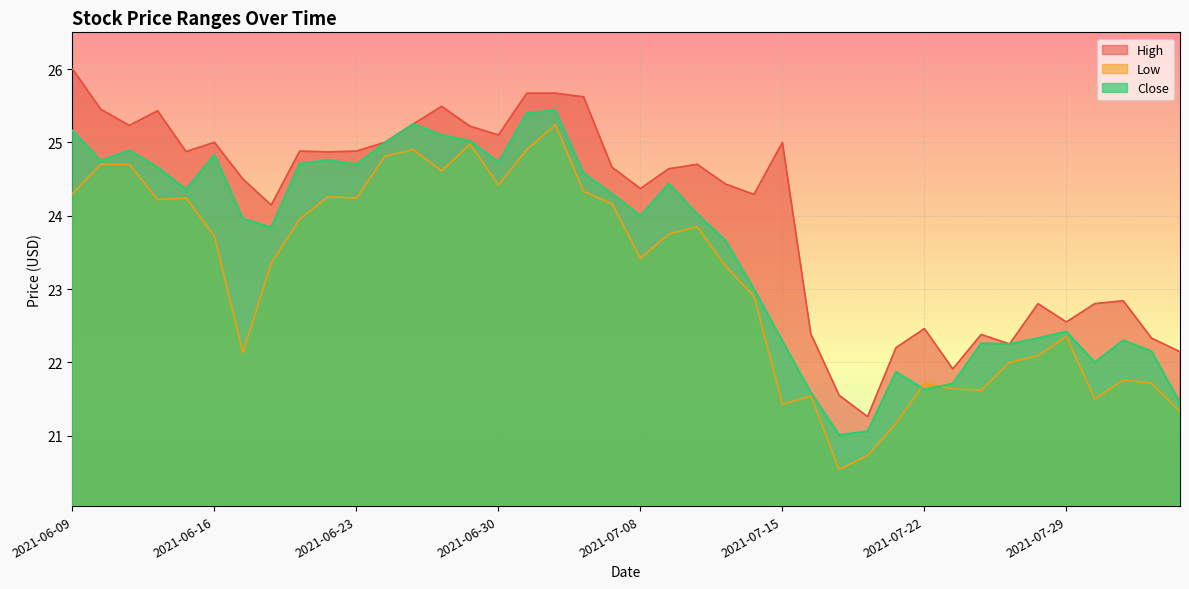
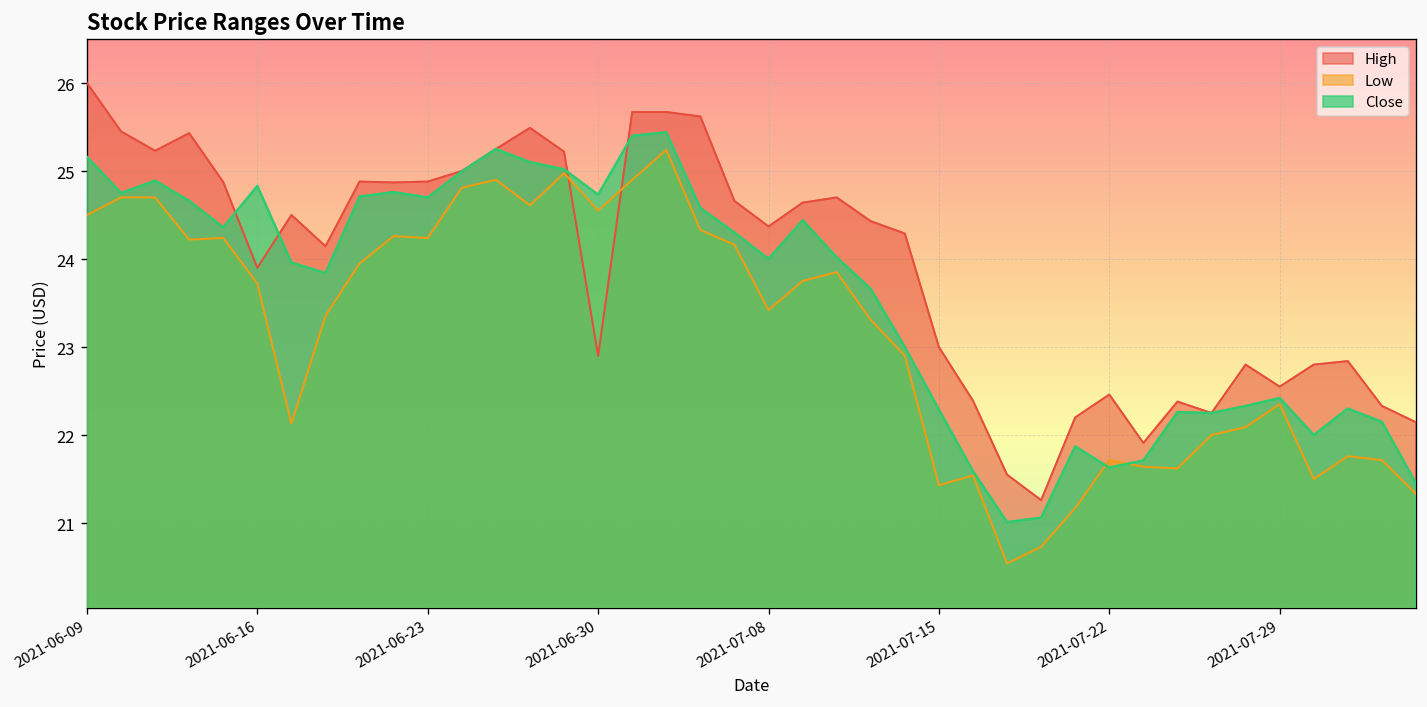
Low, 2021-06-09: 24.3 -> 24.5
High, 2021-06-16: 25.0 -> 23.9
High, 2021-06-30: 25.1 -> 22.9
Low, 2021-06-30: 24.4 -> 24.6
High, 2021-07-15: 25 -> 23
